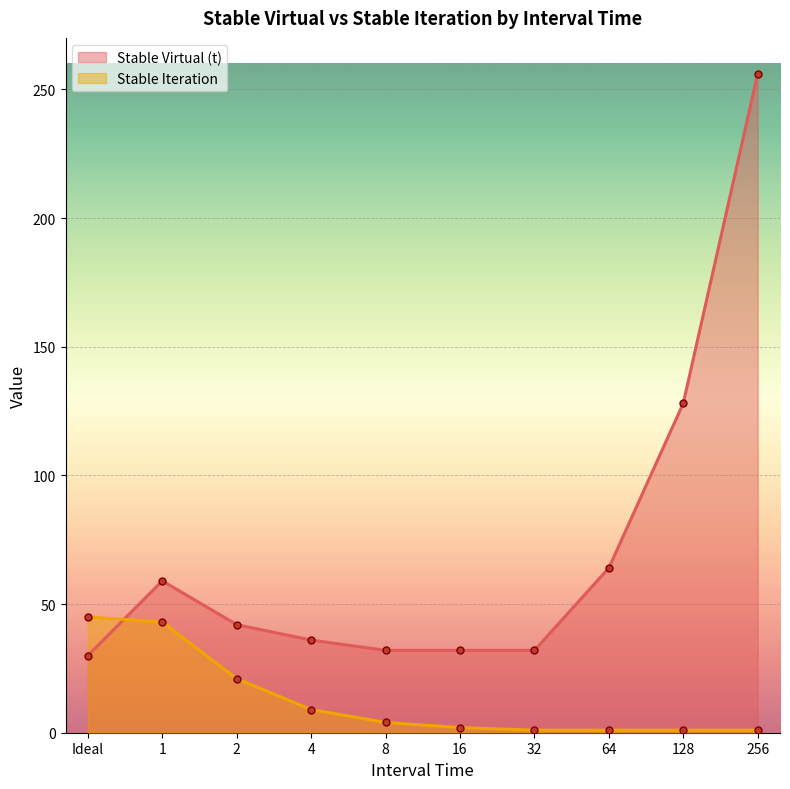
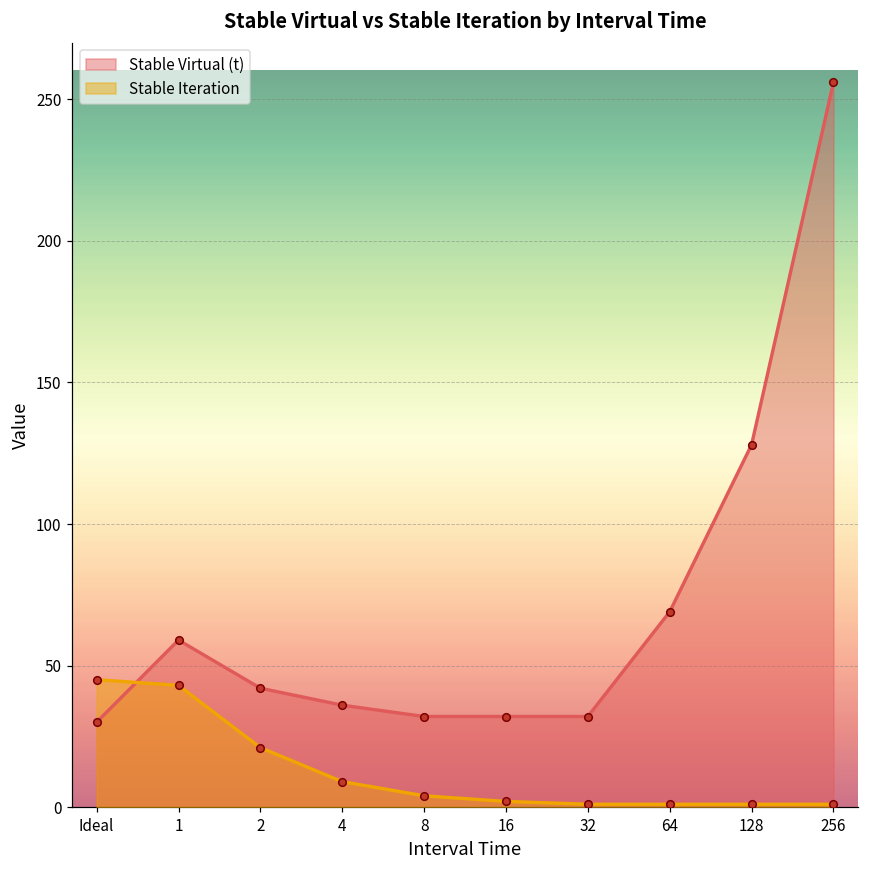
Stable Virtual (t), 64: 64 -> 69
